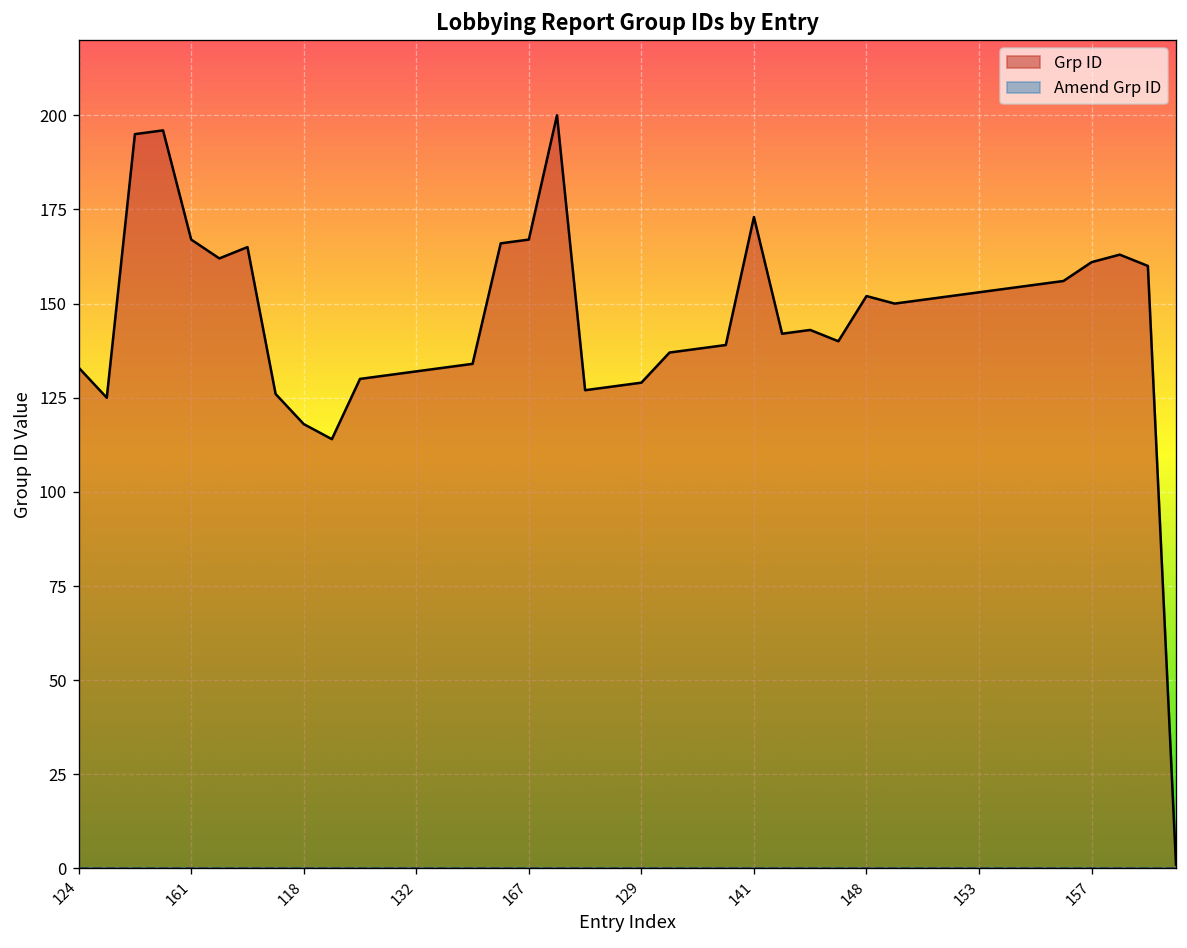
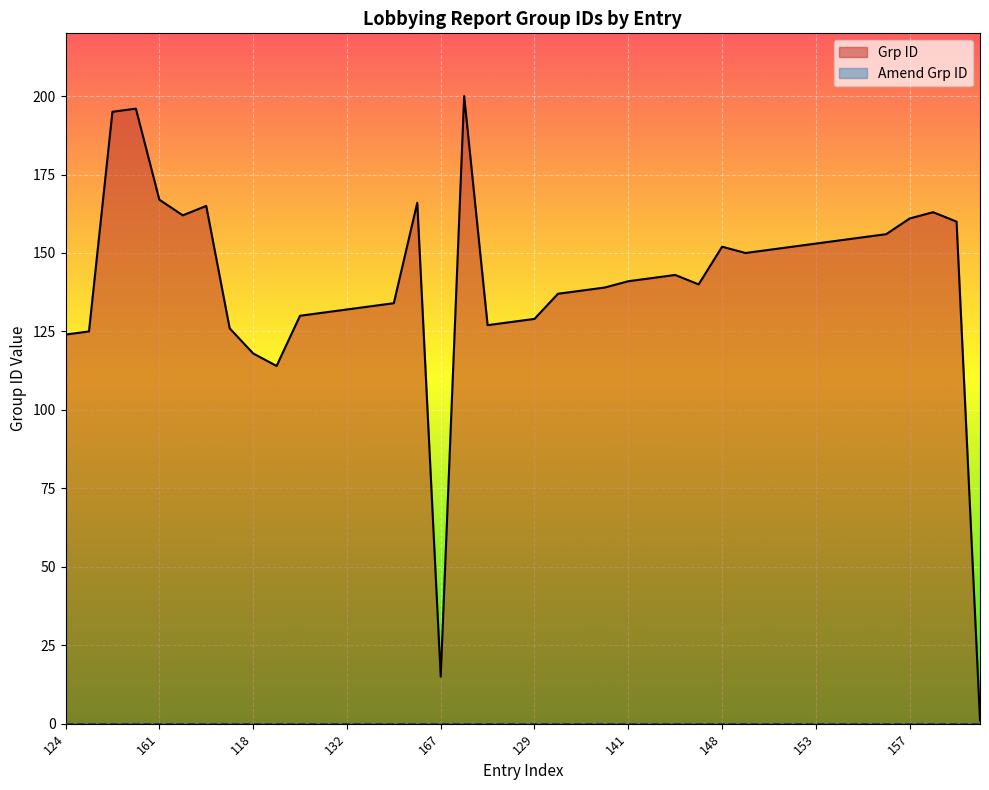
Grp ID, 124: 133 -> 124
Grp ID, 167: 167 -> 15
Grp ID, 141: 173 -> 141
